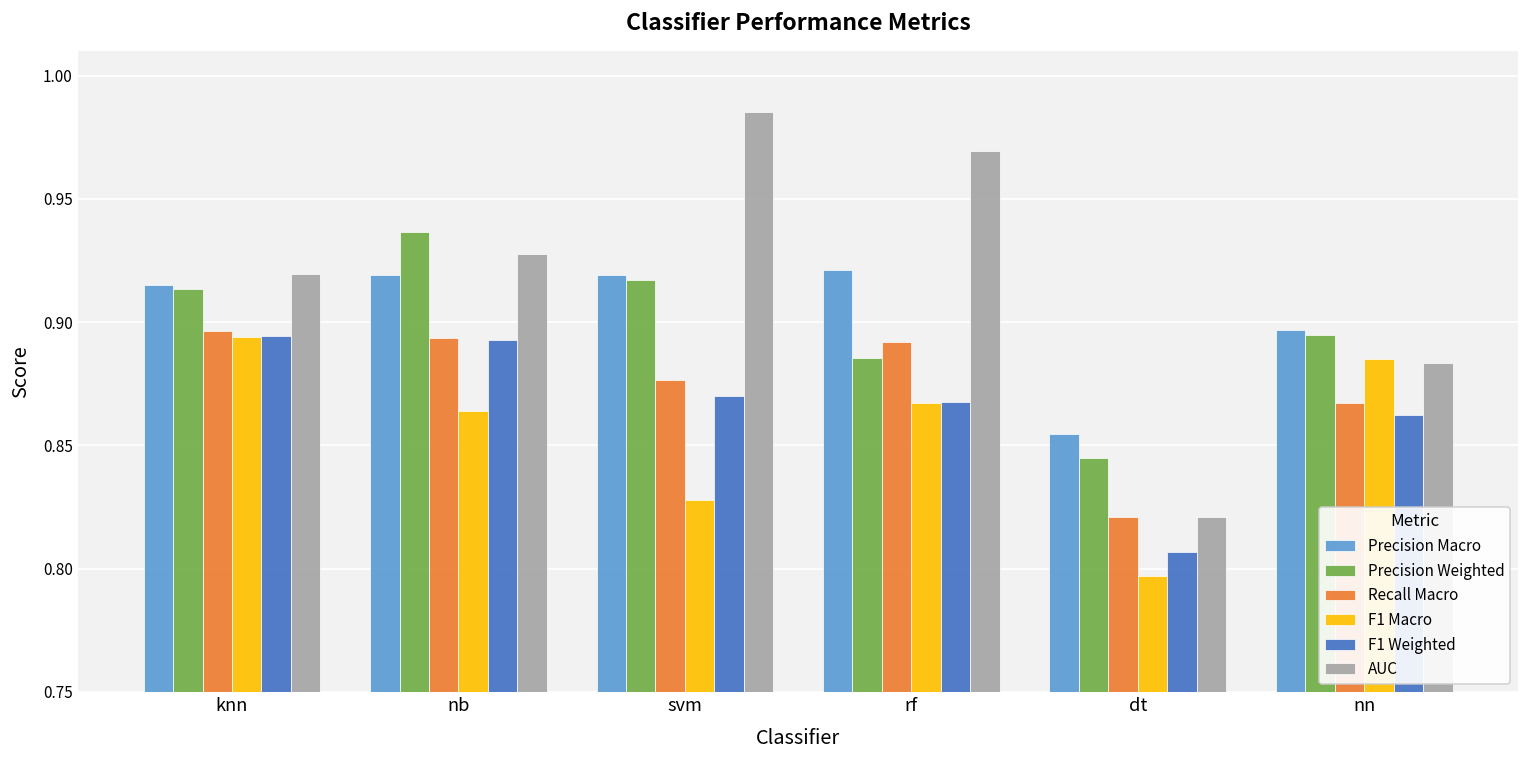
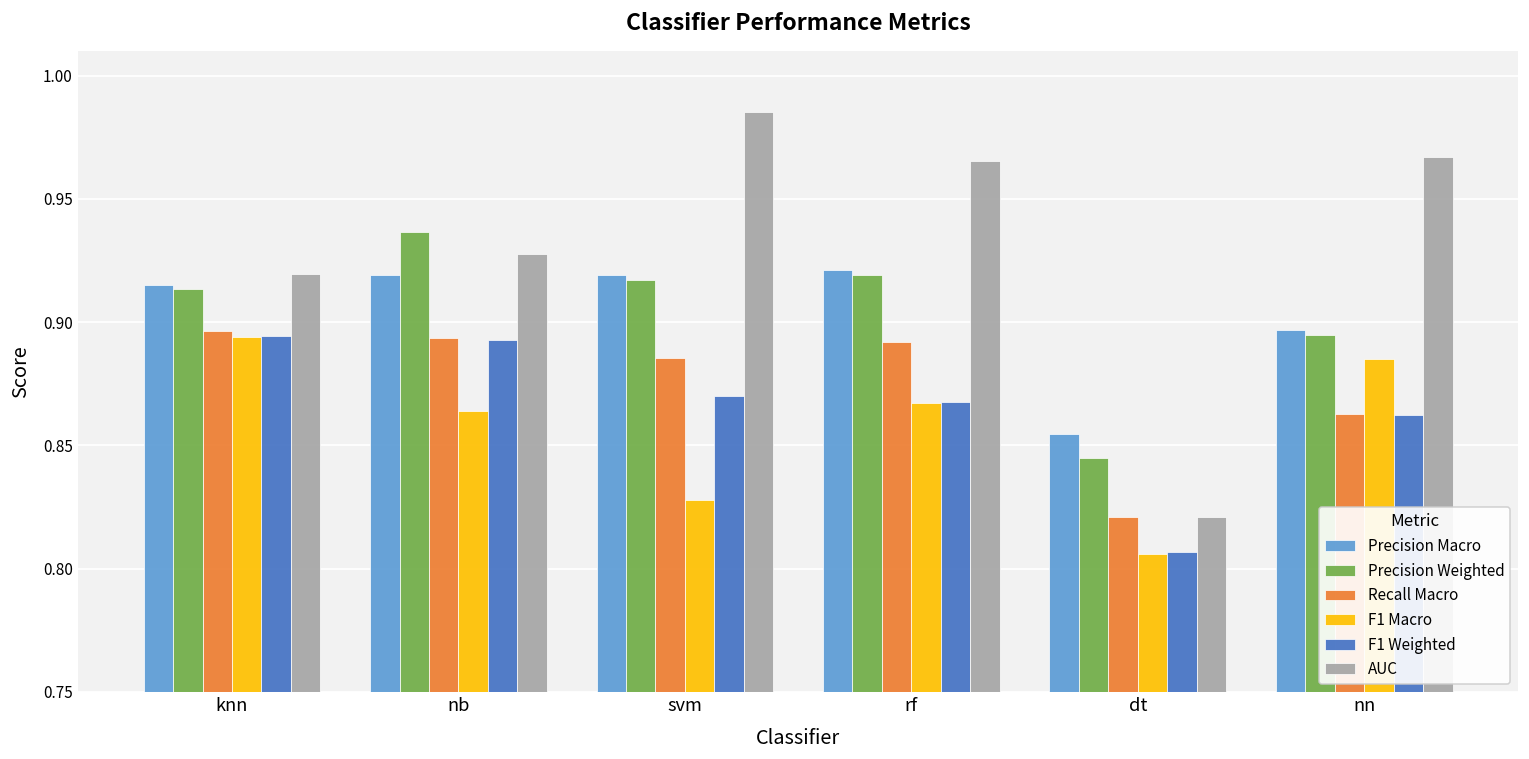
Recall Macro, svm: 0.876 -> 0.886
Precision Weighted, rf: 0.886 -> 0.919
AUC, rf: 0.969 -> 0.965
F1 Macro, dt: 0.797 -> 0.806
Recall Macro, nn: 0.867 -> 0.863
AUC, nn: 0.884 -> 0.967
